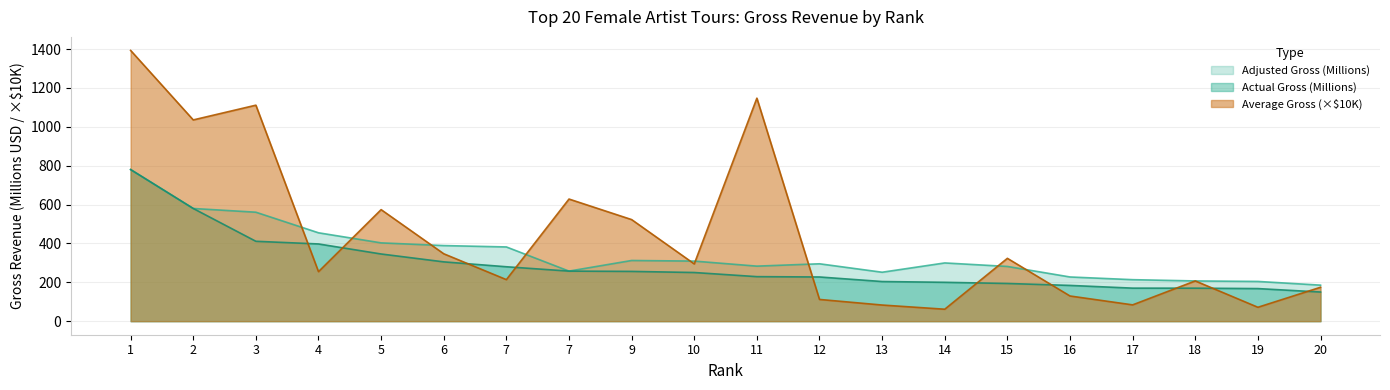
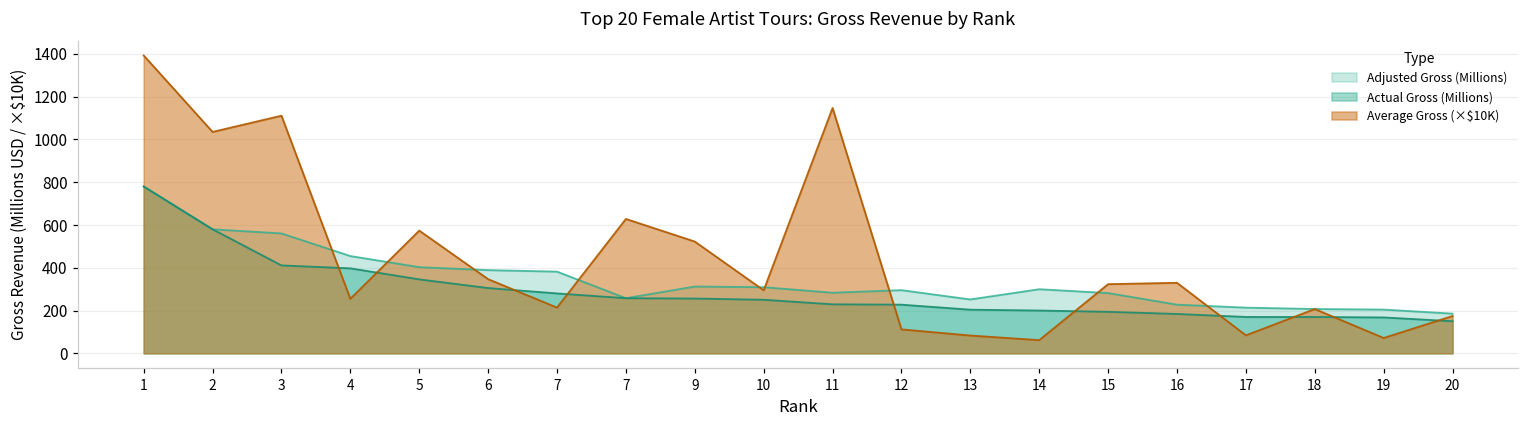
Average Gross (×$10K), 16: 130 -> 330
